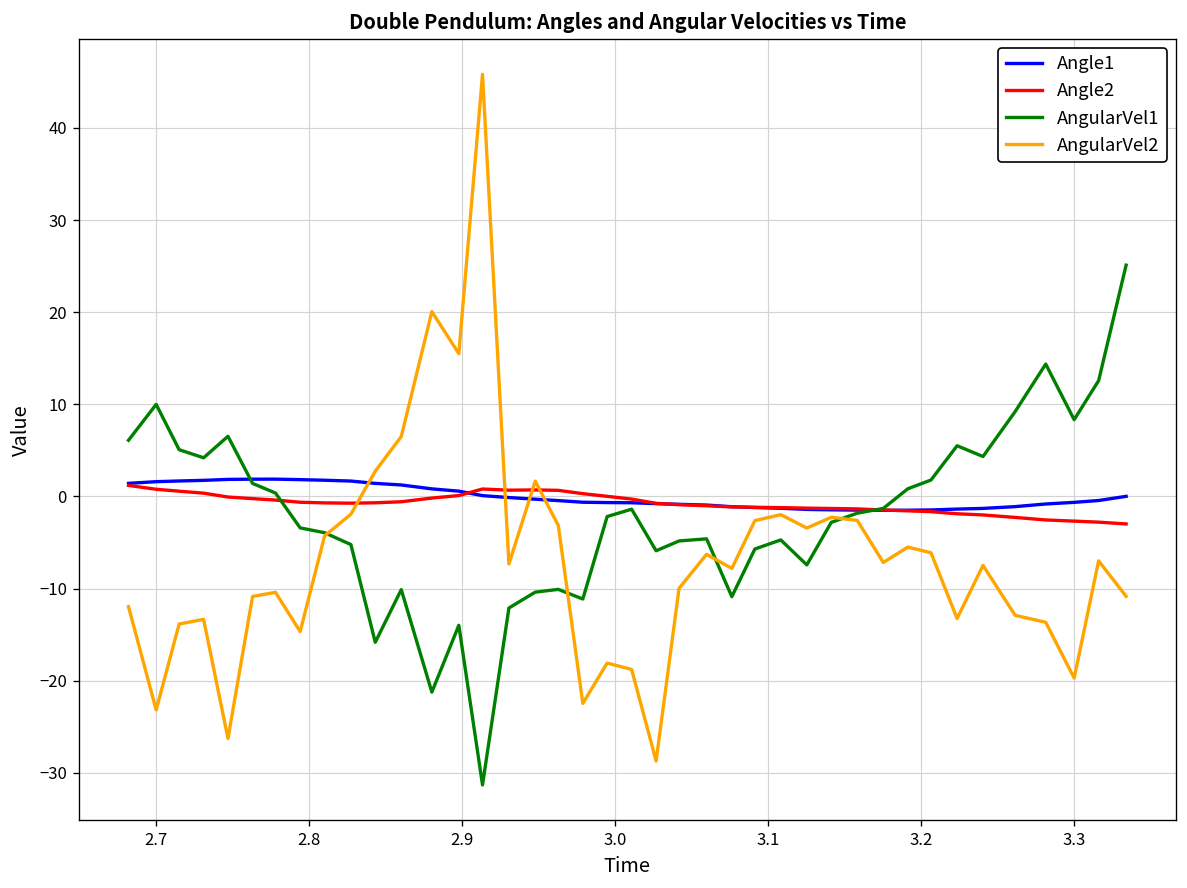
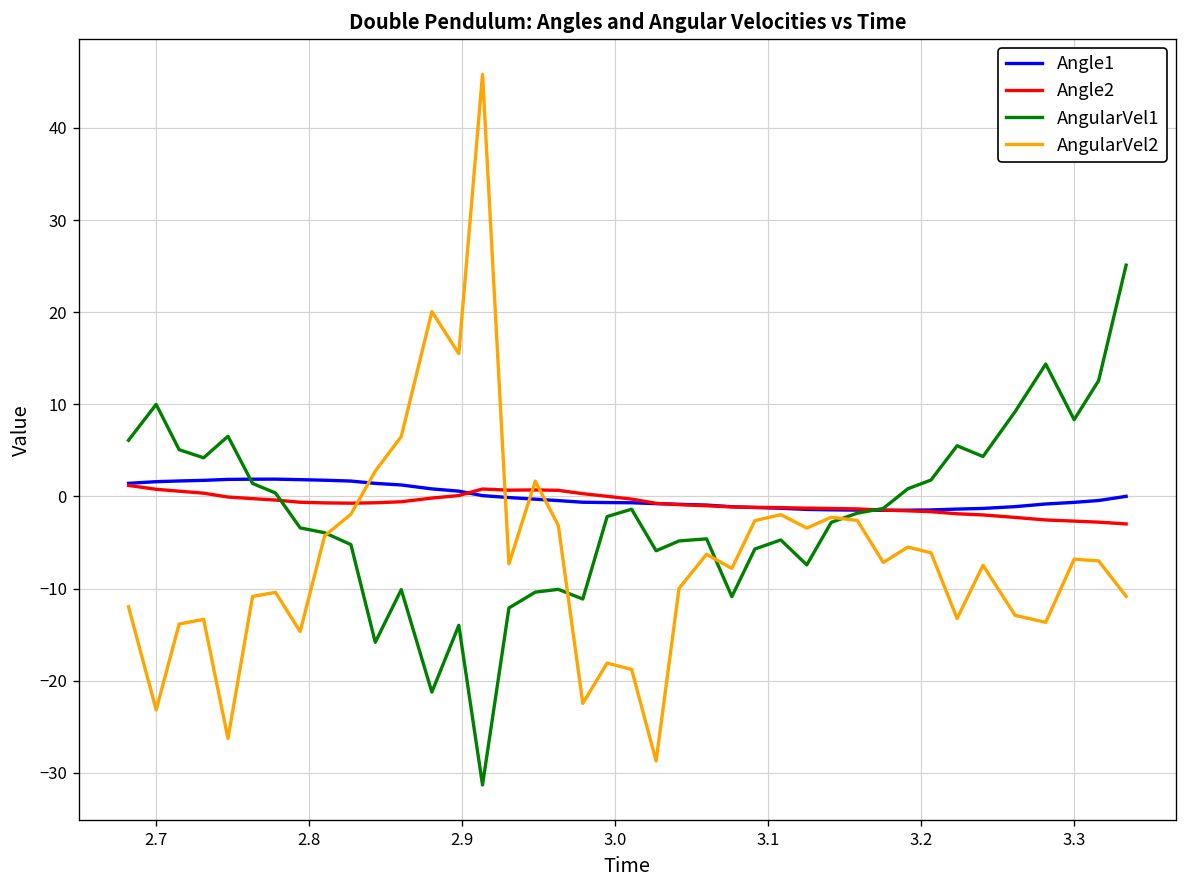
AngularVel2, 3.3: -20 -> -7
